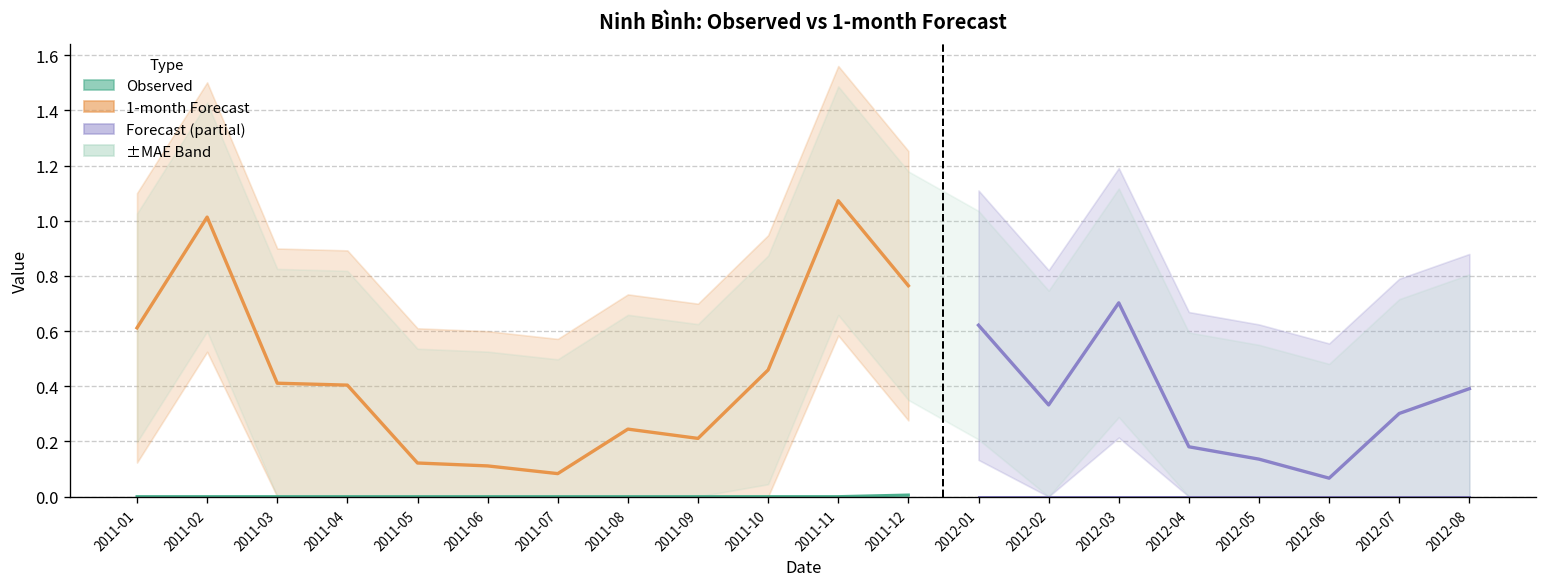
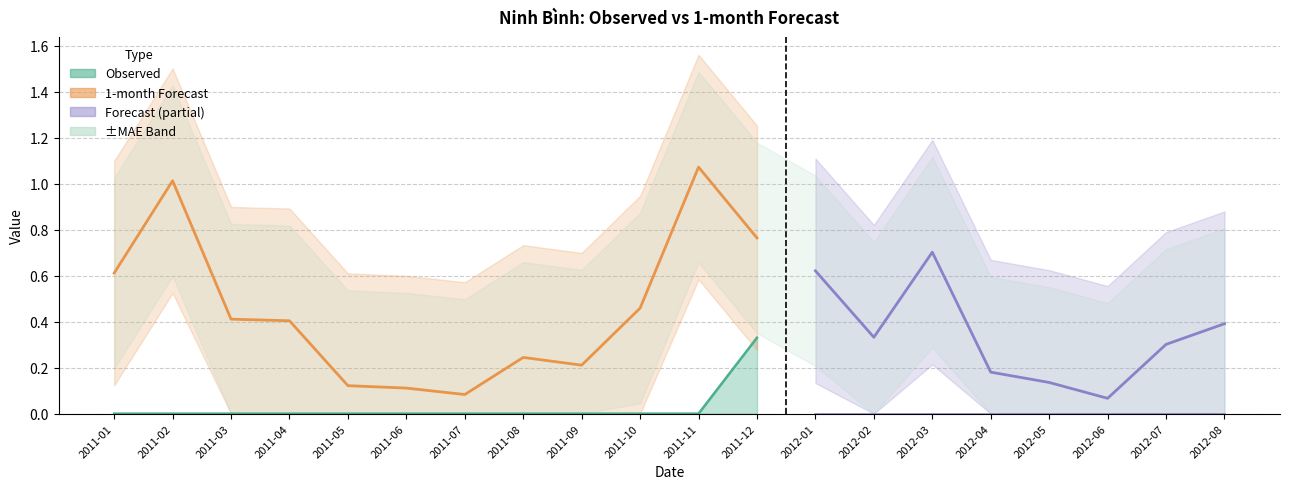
Observed, 2011-12: 0.01 -> 0.33
